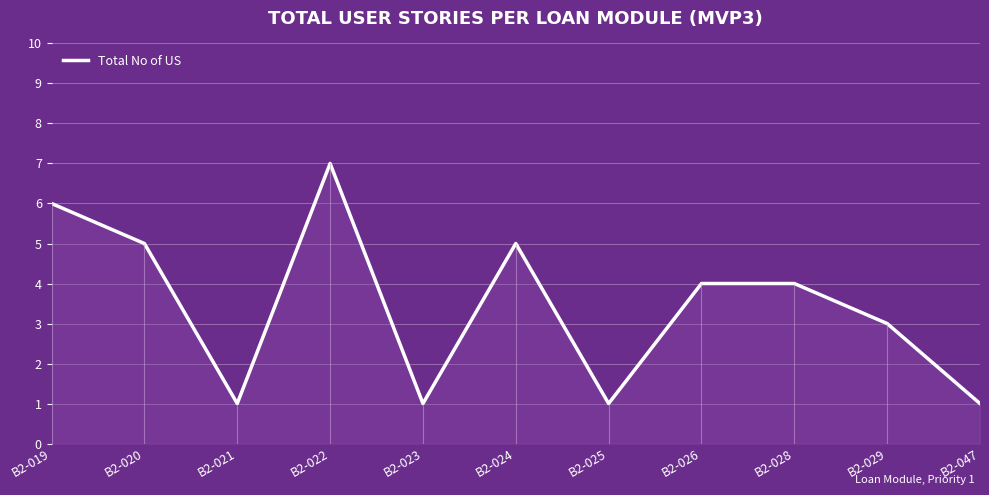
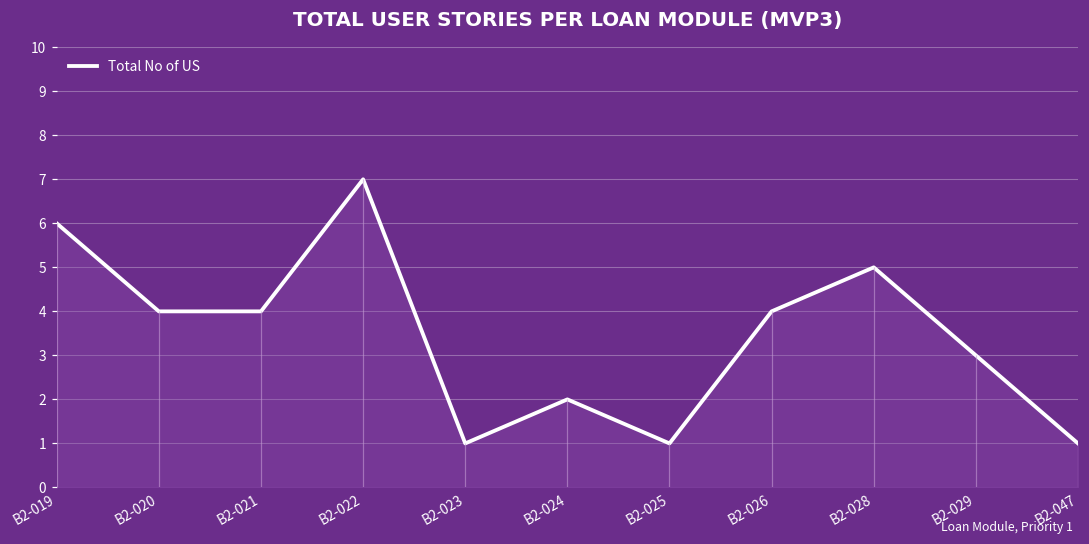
B2-020: 5 -> 4
B2-021: 1 -> 4
B2-024: 5 -> 2
B2-028: 4 -> 5
